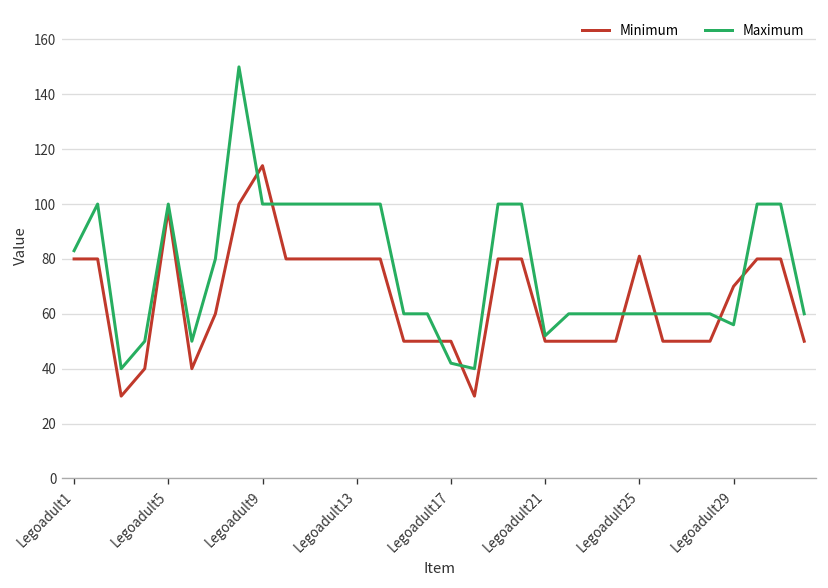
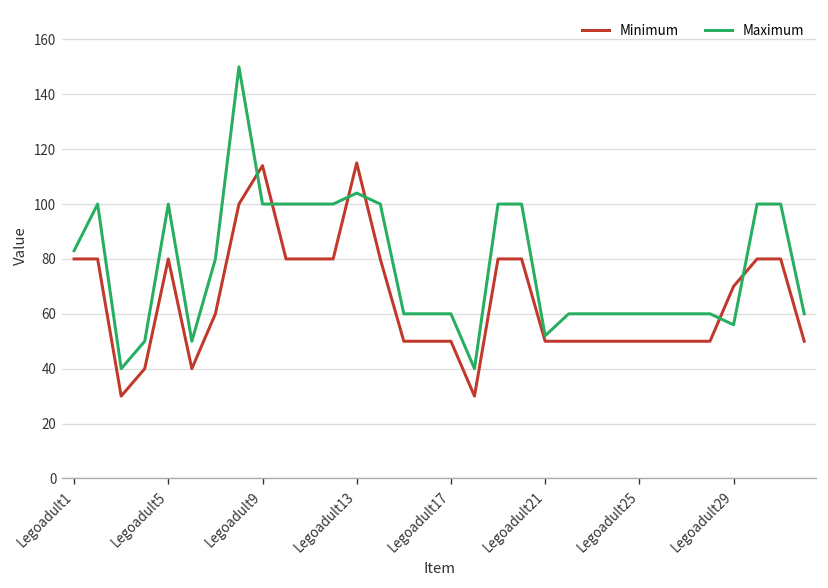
Minimum, Legoadult5: 98 -> 80
Minimum, Legoadult13: 80 -> 115
Maximum, Legoadult13: 100 -> 104
Maximum, Legoadult17: 42 -> 60
Minimum, Legoadult25: 81 -> 50
